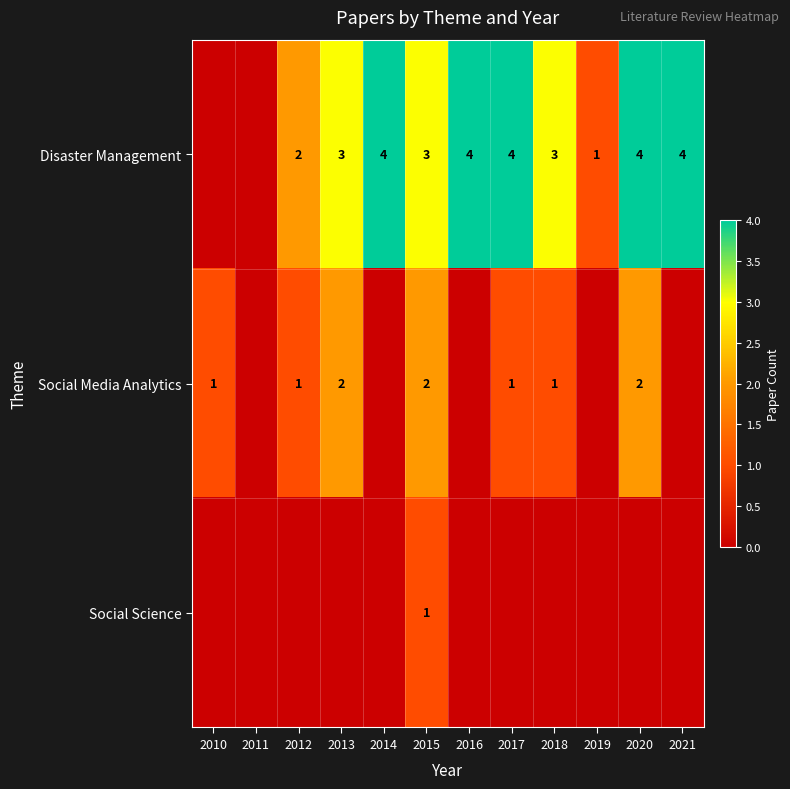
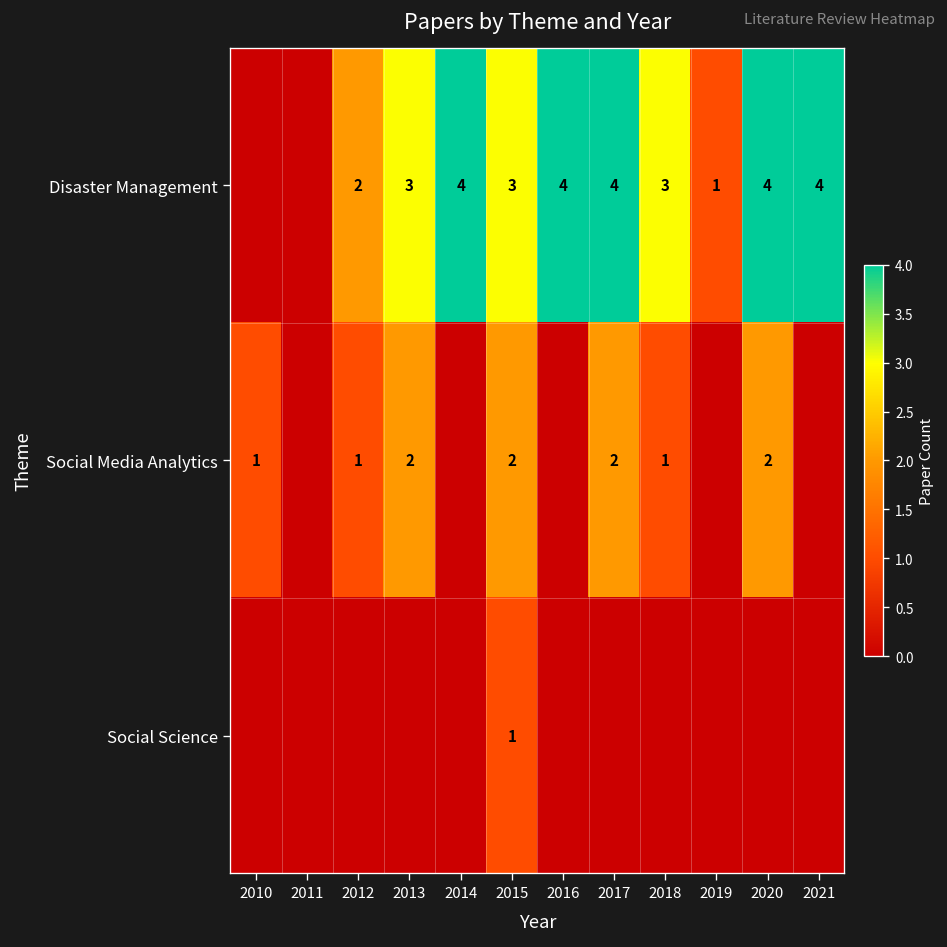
Social Media Analytics, 2017: 1 -> 2
